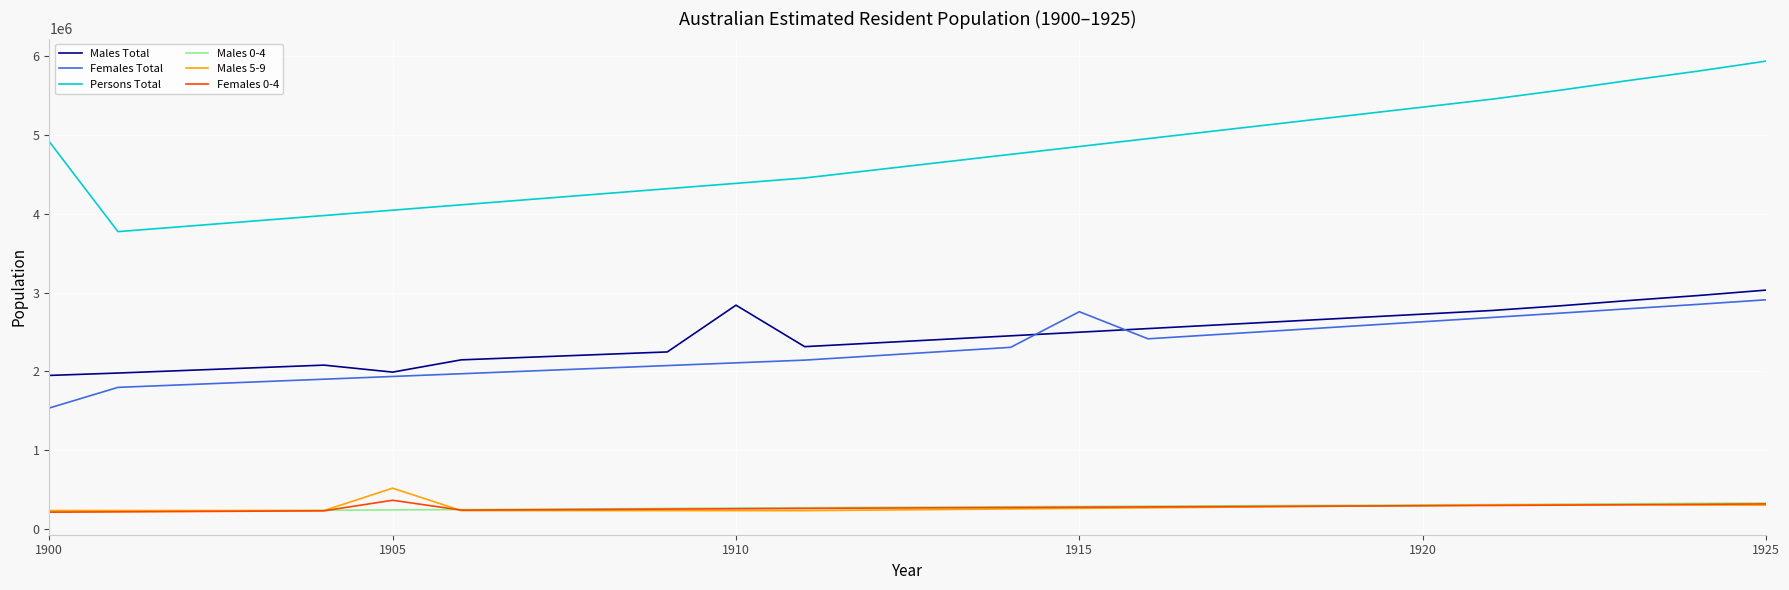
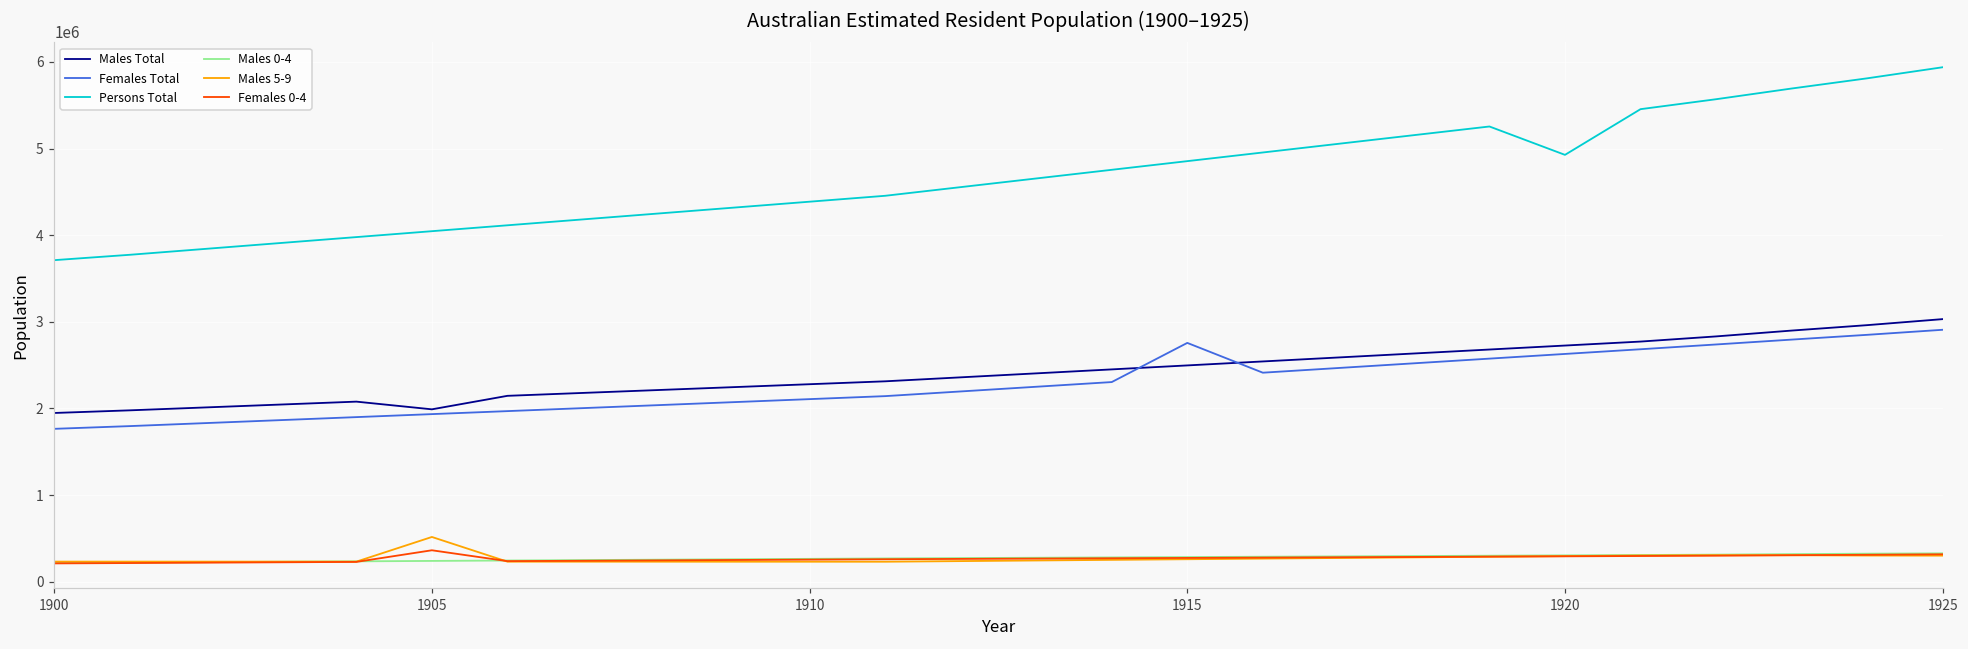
Females Total, 1900: 1500000 -> 1800000
Persons Total, 1900: 4900000 -> 3700000
Males Total, 1910: 2800000 -> 2300000
Persons Total, 1920: 5400000 -> 4900000
